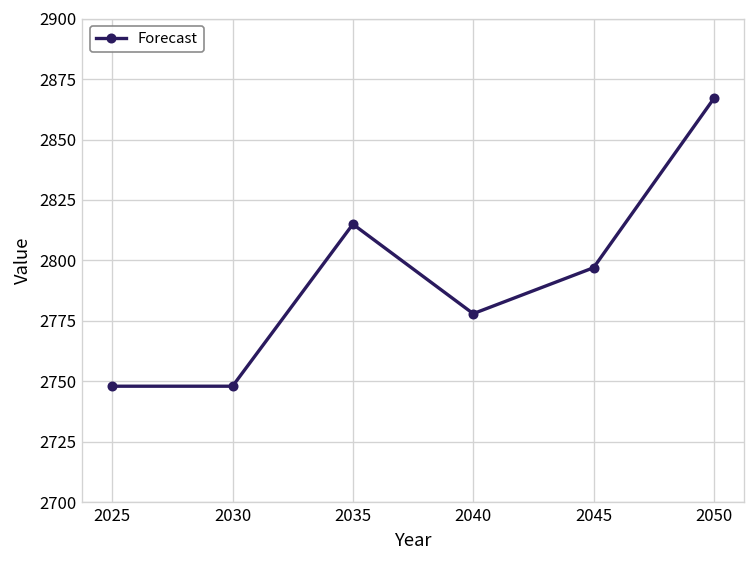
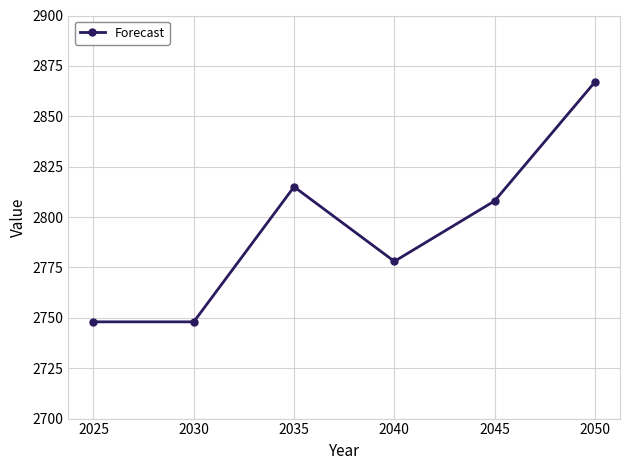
2045: 2797 -> 2808
